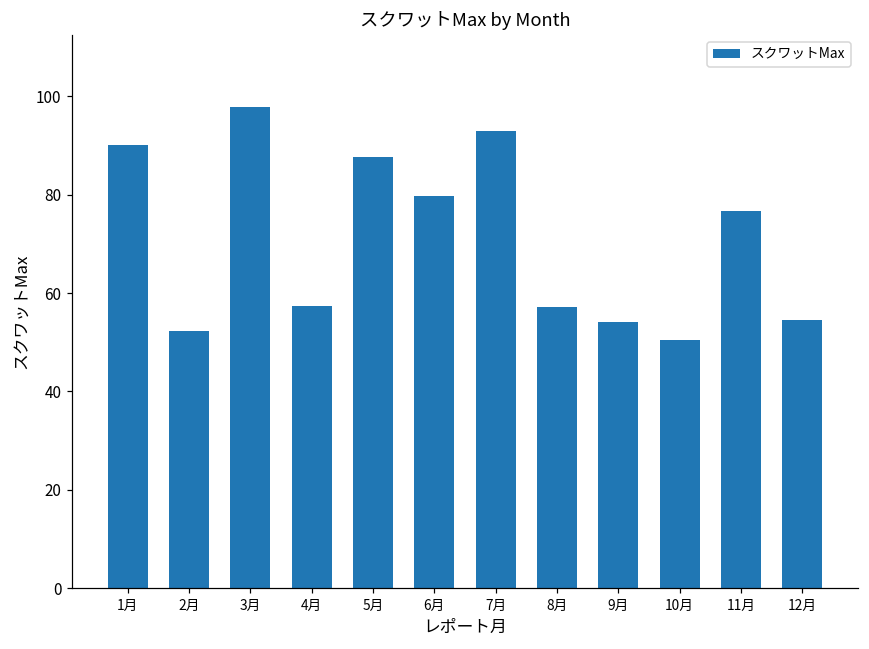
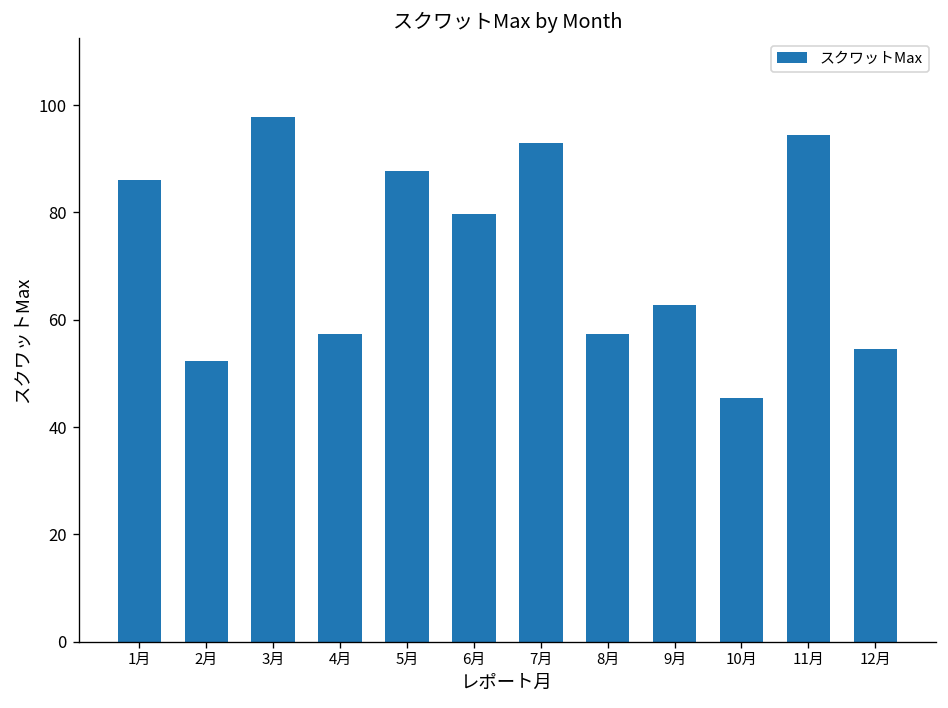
1月: 90 -> 86
9月: 54 -> 63
10月: 50 -> 45
11月: 77 -> 94
